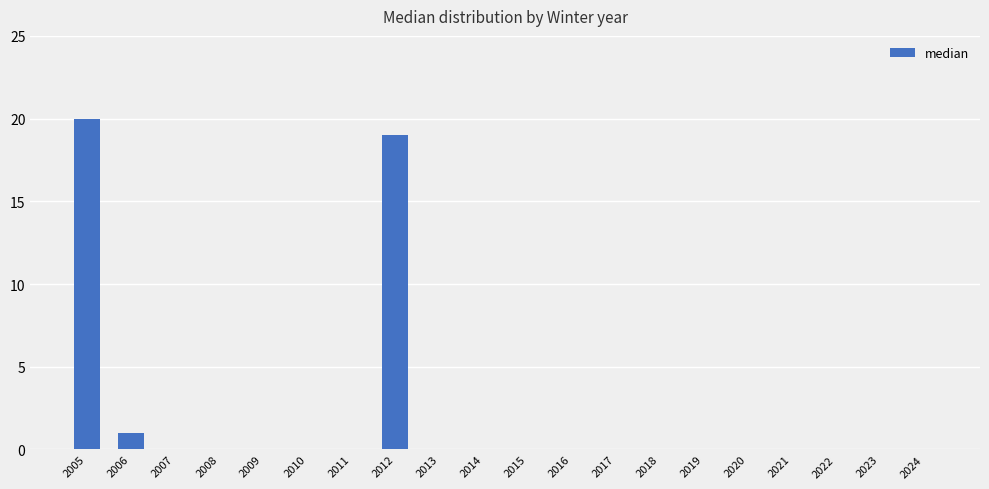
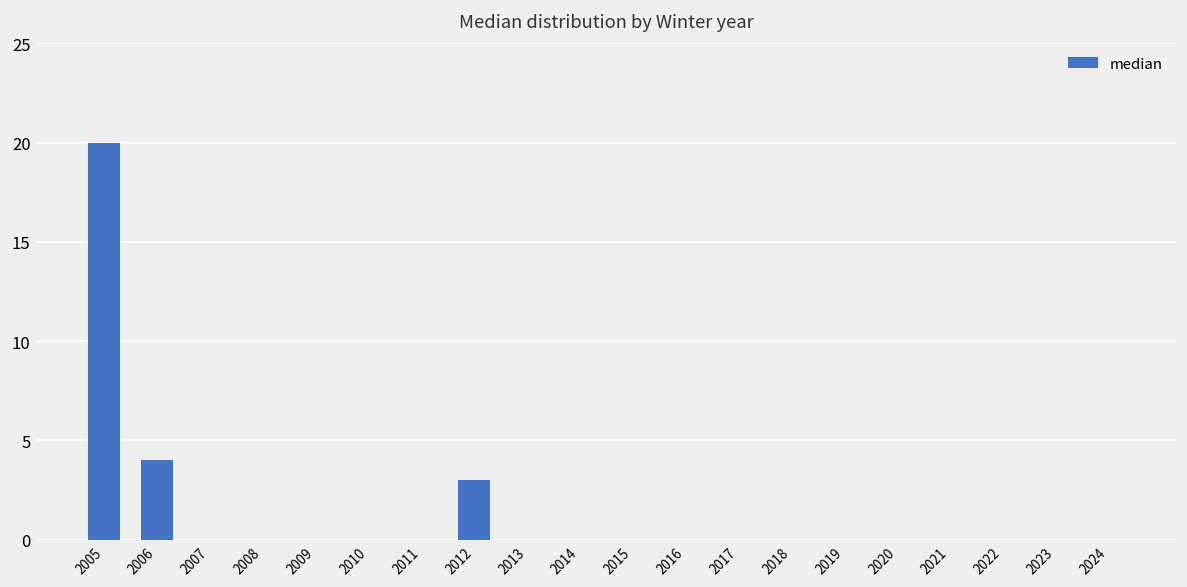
2006: 1 -> 4
2012: 19 -> 3
